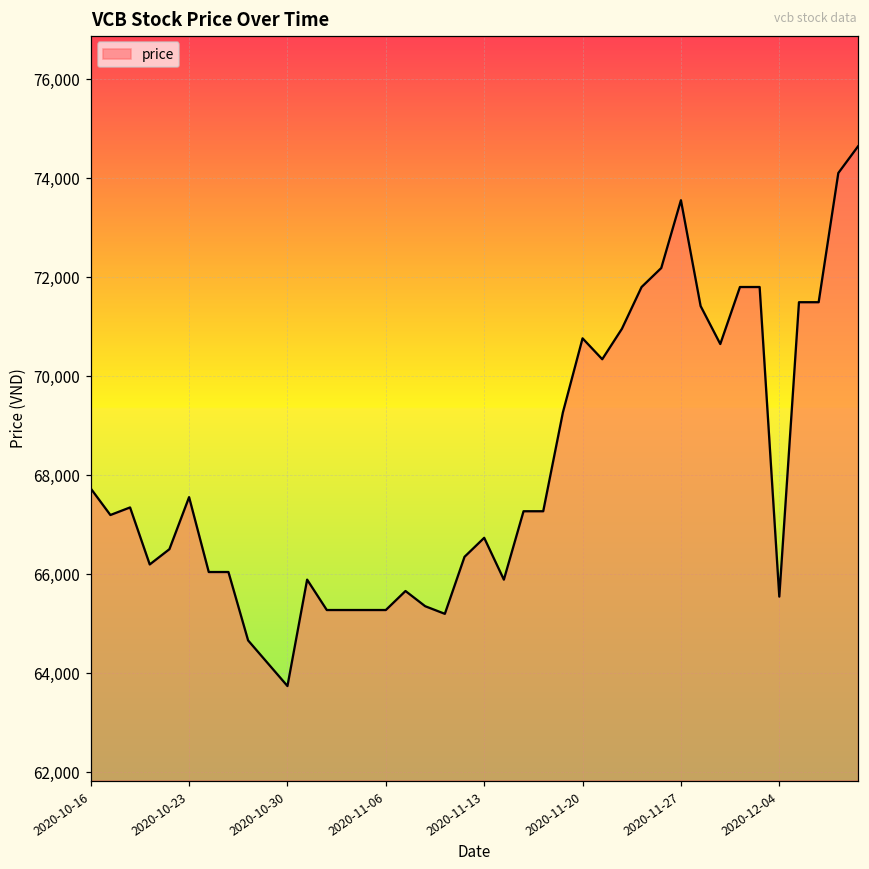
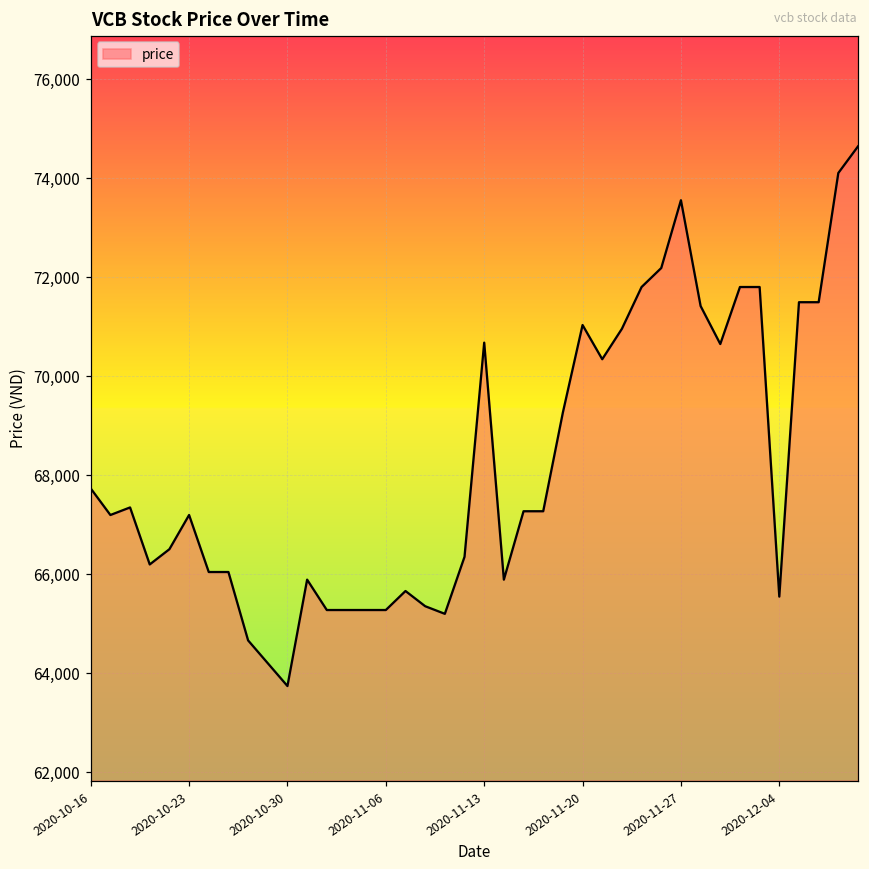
2020-10-23: 67,600 -> 67,200
2020-11-13: 66,700 -> 70,700
2020-11-20: 70,800 -> 71,000
